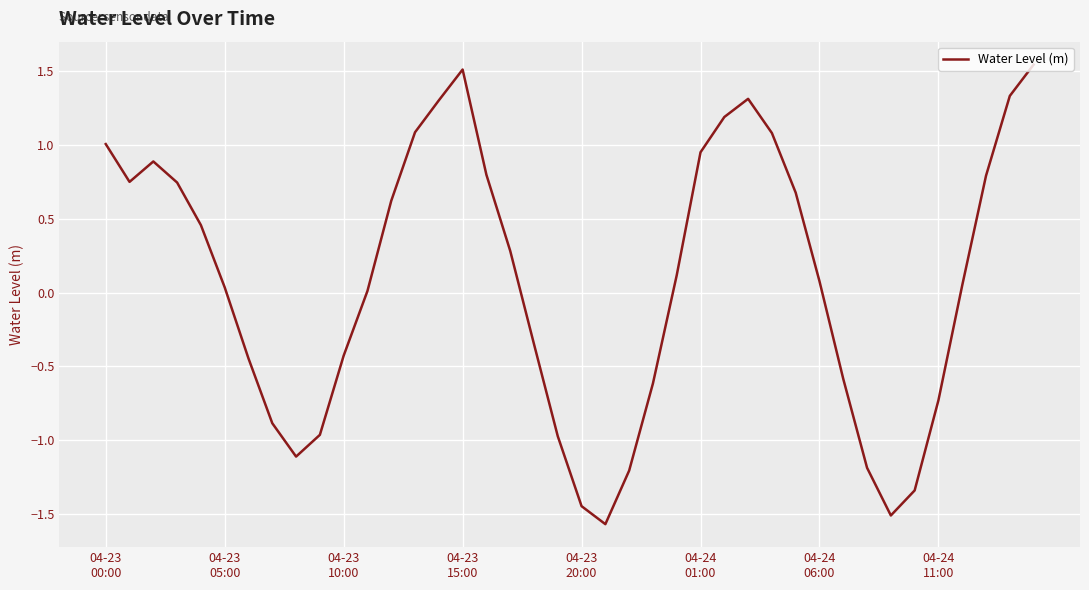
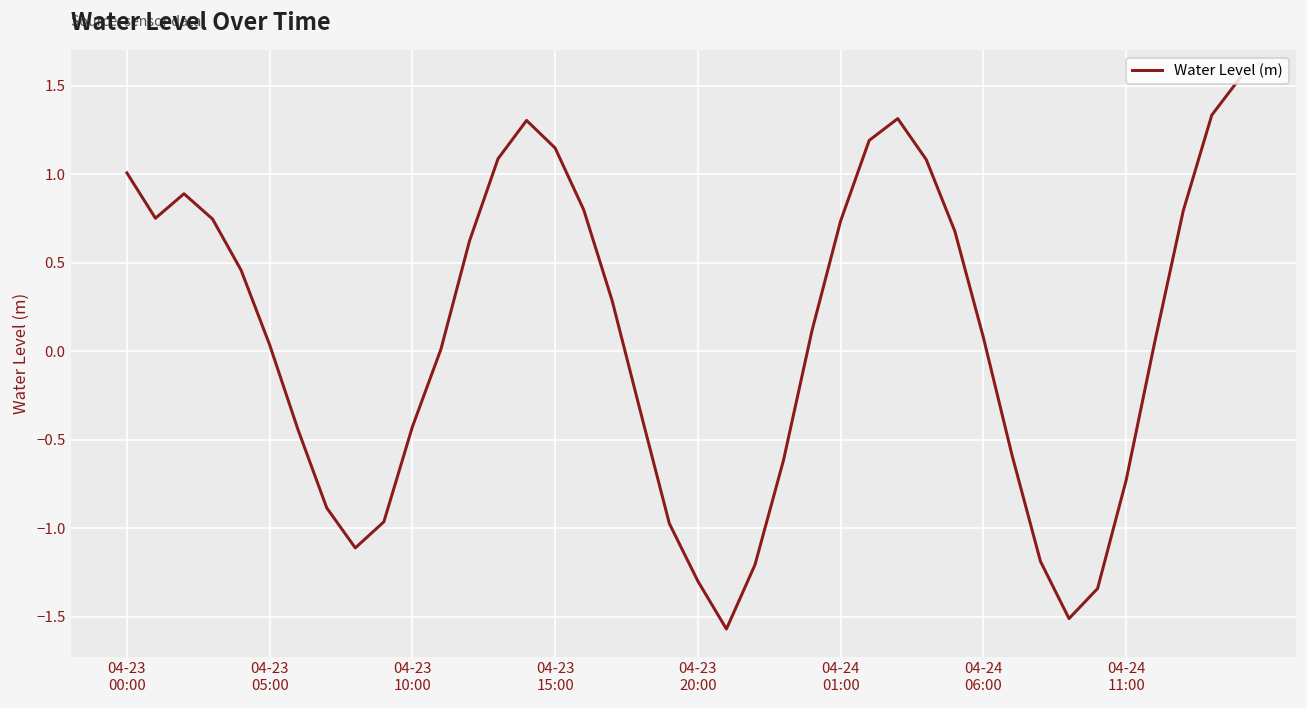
04-23 15:00: 1.51 -> 1.15
04-23 20:00: -1.45 -> -1.30
04-24 01:00: 0.95 -> 0.74
